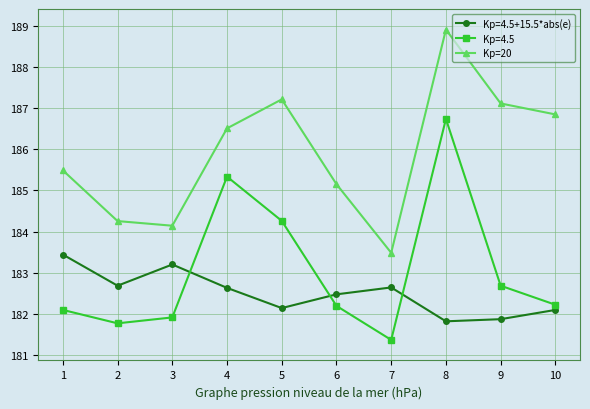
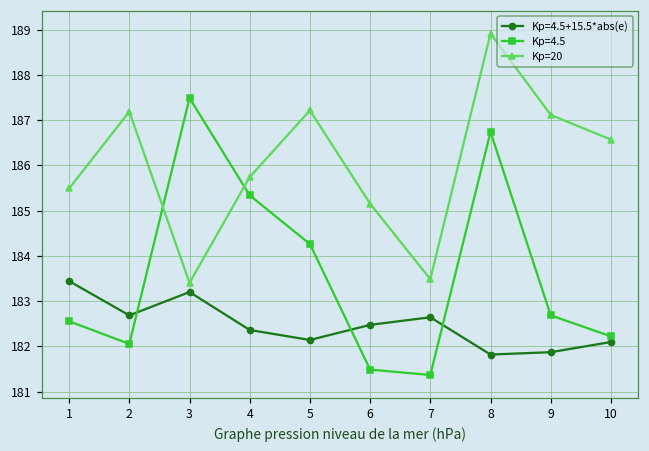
Kp=4.5, 1: 182.1 -> 182.6
Kp=4.5, 2: 181.8 -> 182.1
Kp=20, 2: 184.3 -> 187.2
Kp=4.5, 3: 181.9 -> 187.5
Kp=20, 3: 184.1 -> 183.4
Kp=4.5+15.5*abs(e), 4: 182.6 -> 182.4
Kp=20, 4: 186.5 -> 185.7
Kp=4.5, 6: 182.2 -> 181.5
Kp=20, 10: 186.9 -> 186.6
